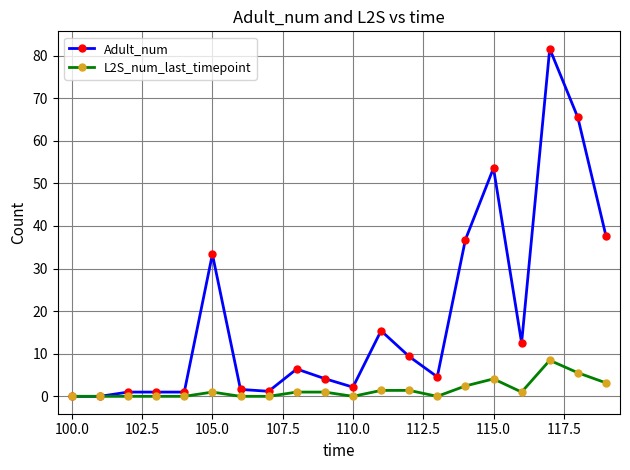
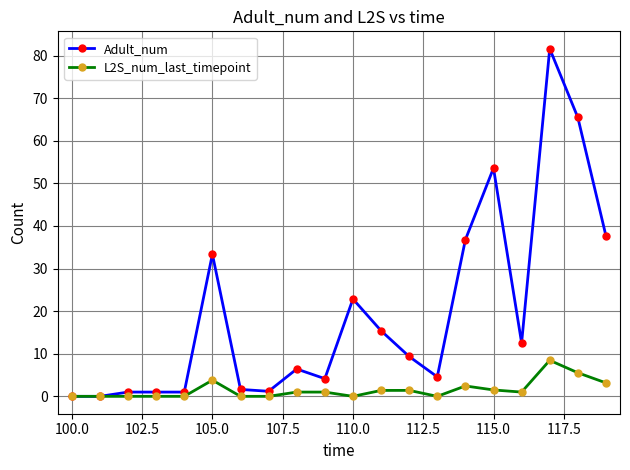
L2S_num_last_timepoint, 105.0: 1 -> 4
Adult_num, 110.0: 2 -> 23
L2S_num_last_timepoint, 115.0: 4 -> 2
